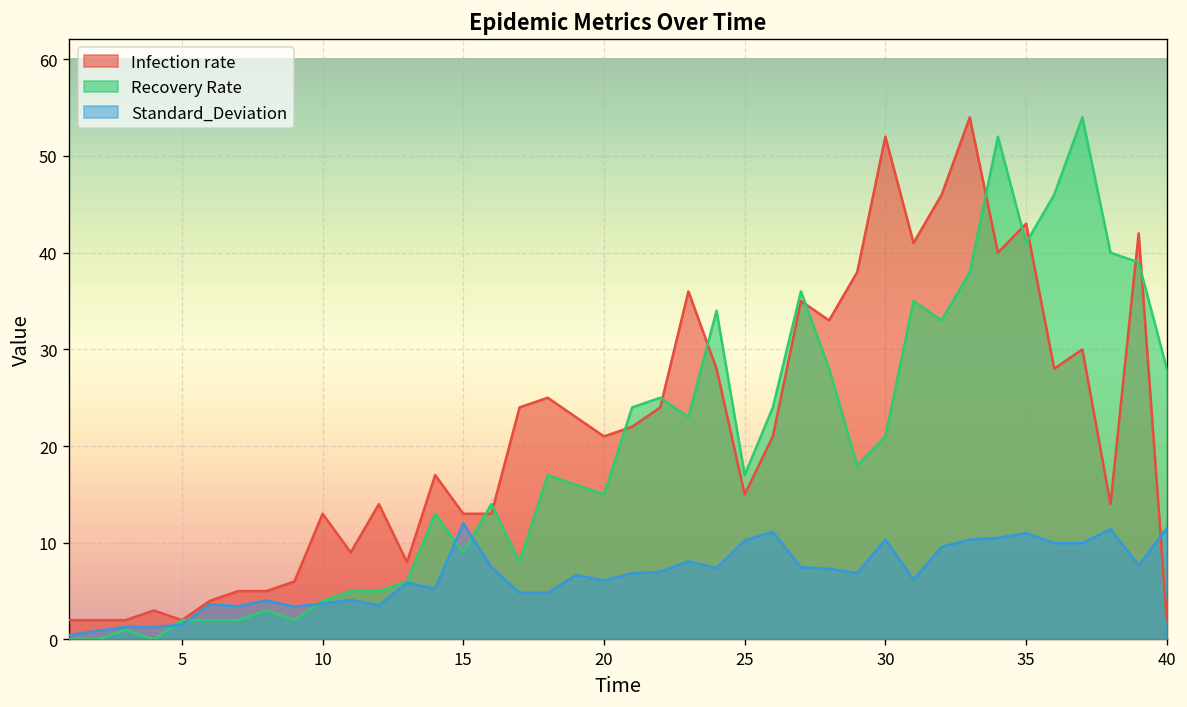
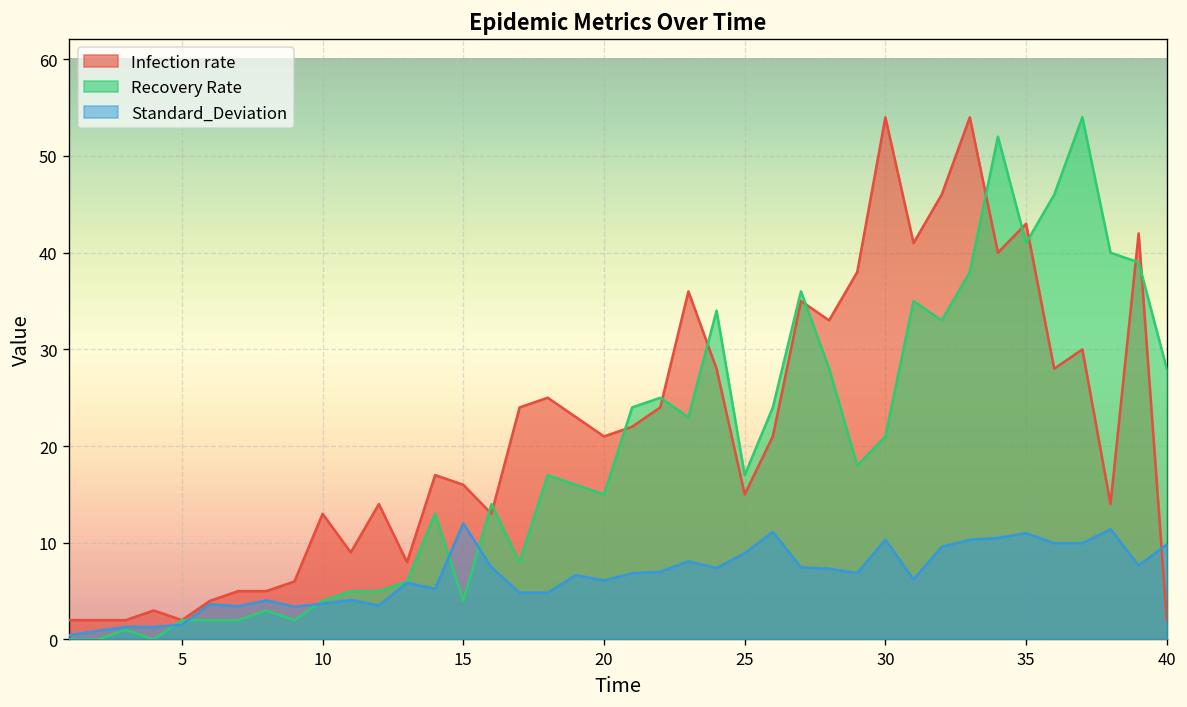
Infection rate, 15: 13 -> 16
Recovery Rate, 15: 9 -> 4
Standard_Deviation, 25: 10 -> 9
Infection rate, 30: 52 -> 54
Standard_Deviation, 40: 11 -> 10
